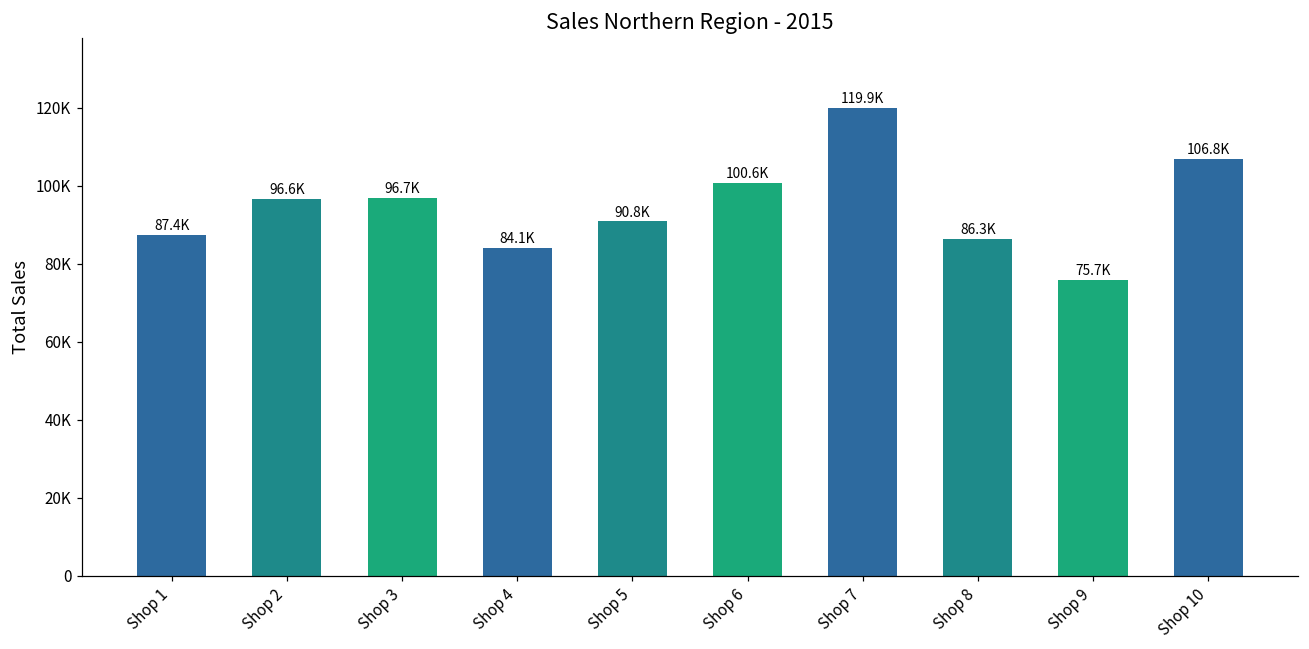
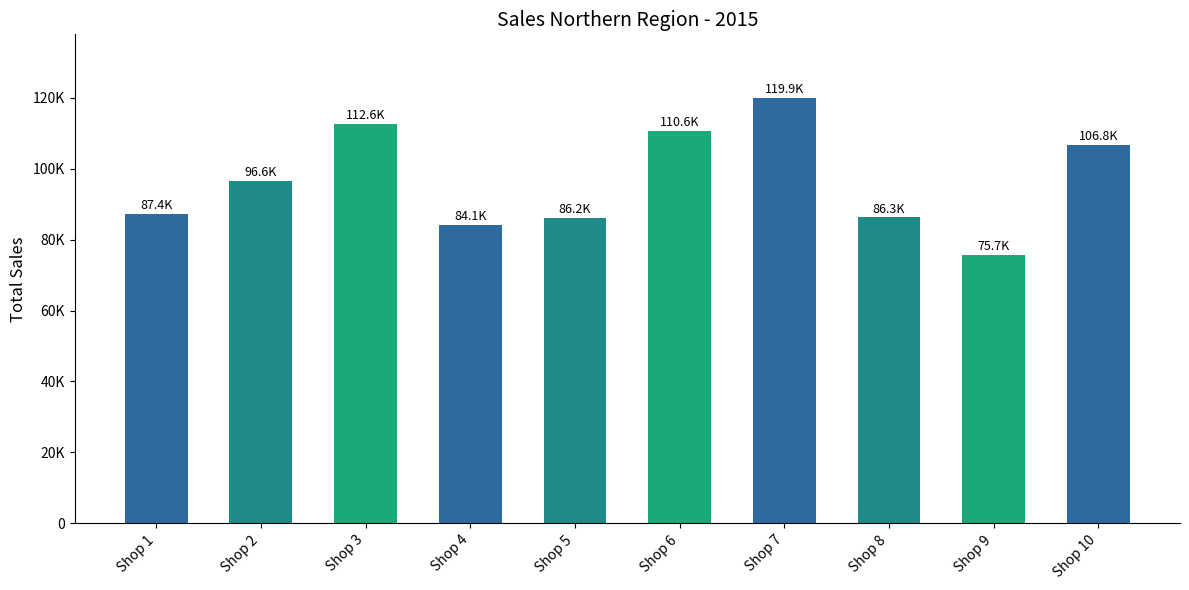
Shop 3: 96.7K -> 112.6K
Shop 5: 90.8K -> 86.2K
Shop 6: 100.6K -> 110.6K
